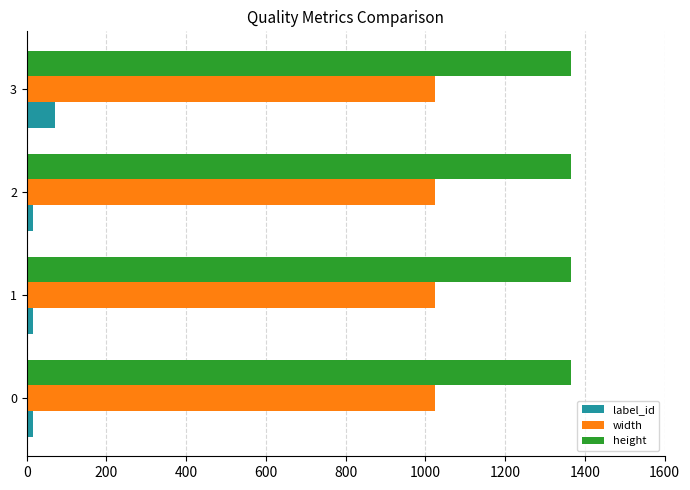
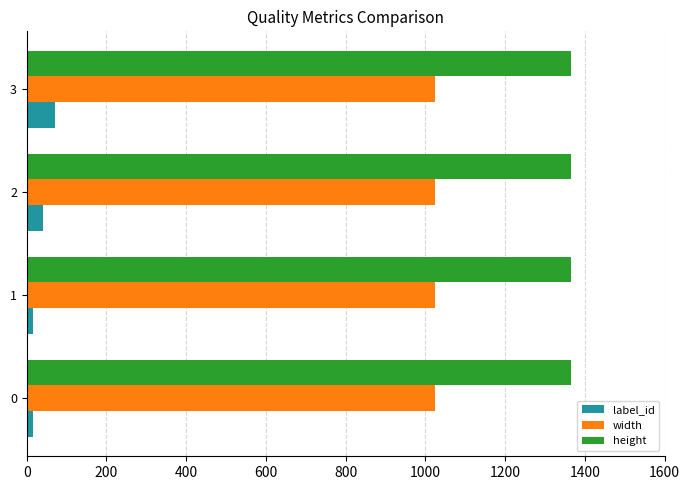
label_id, 2: 20 -> 40
